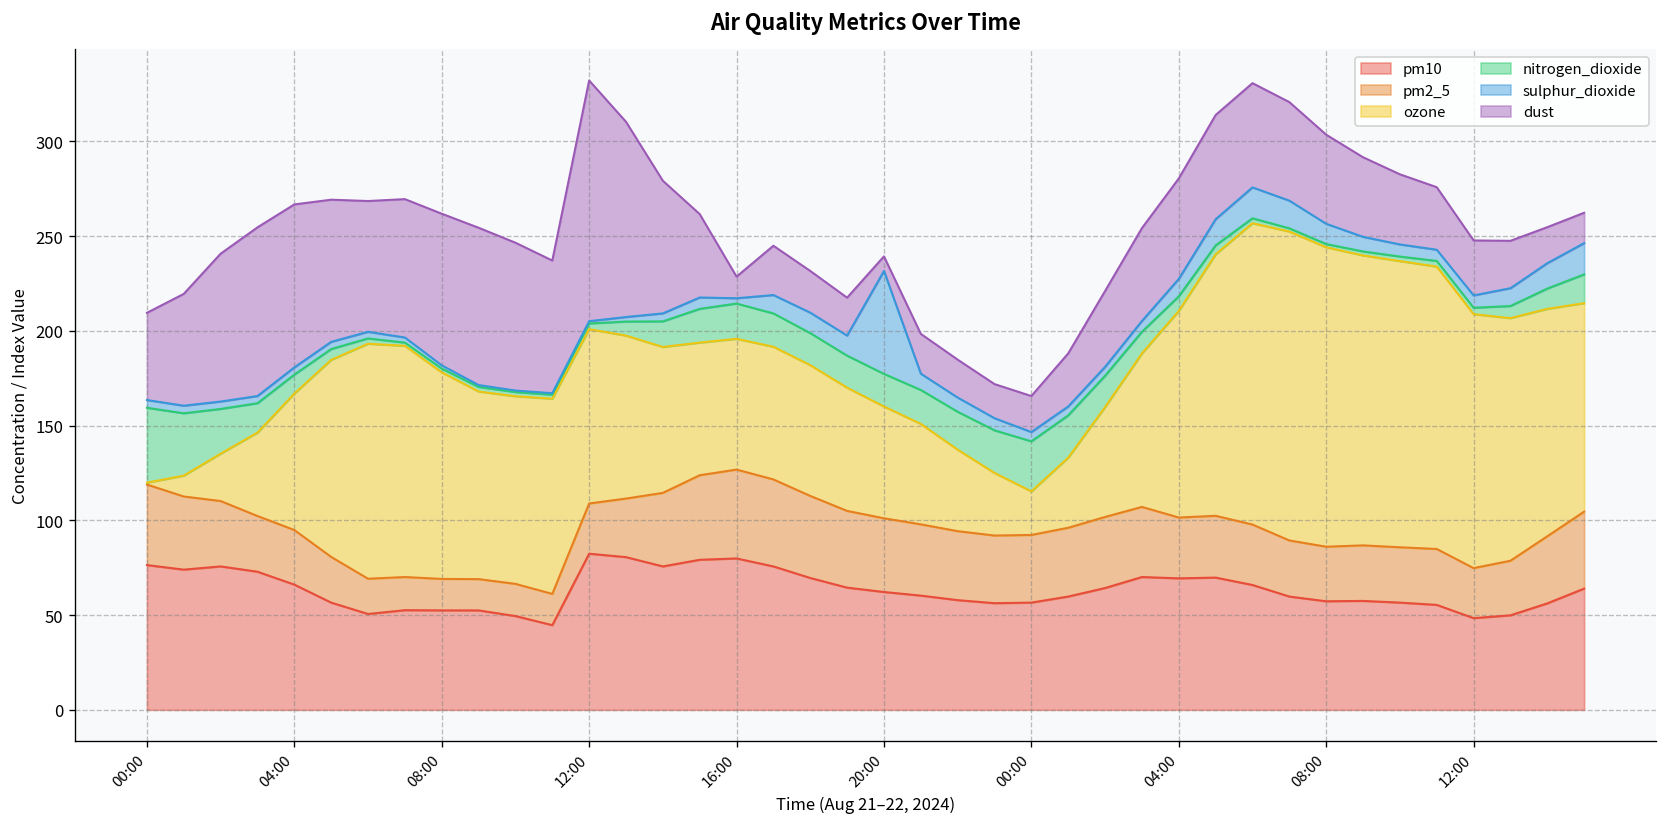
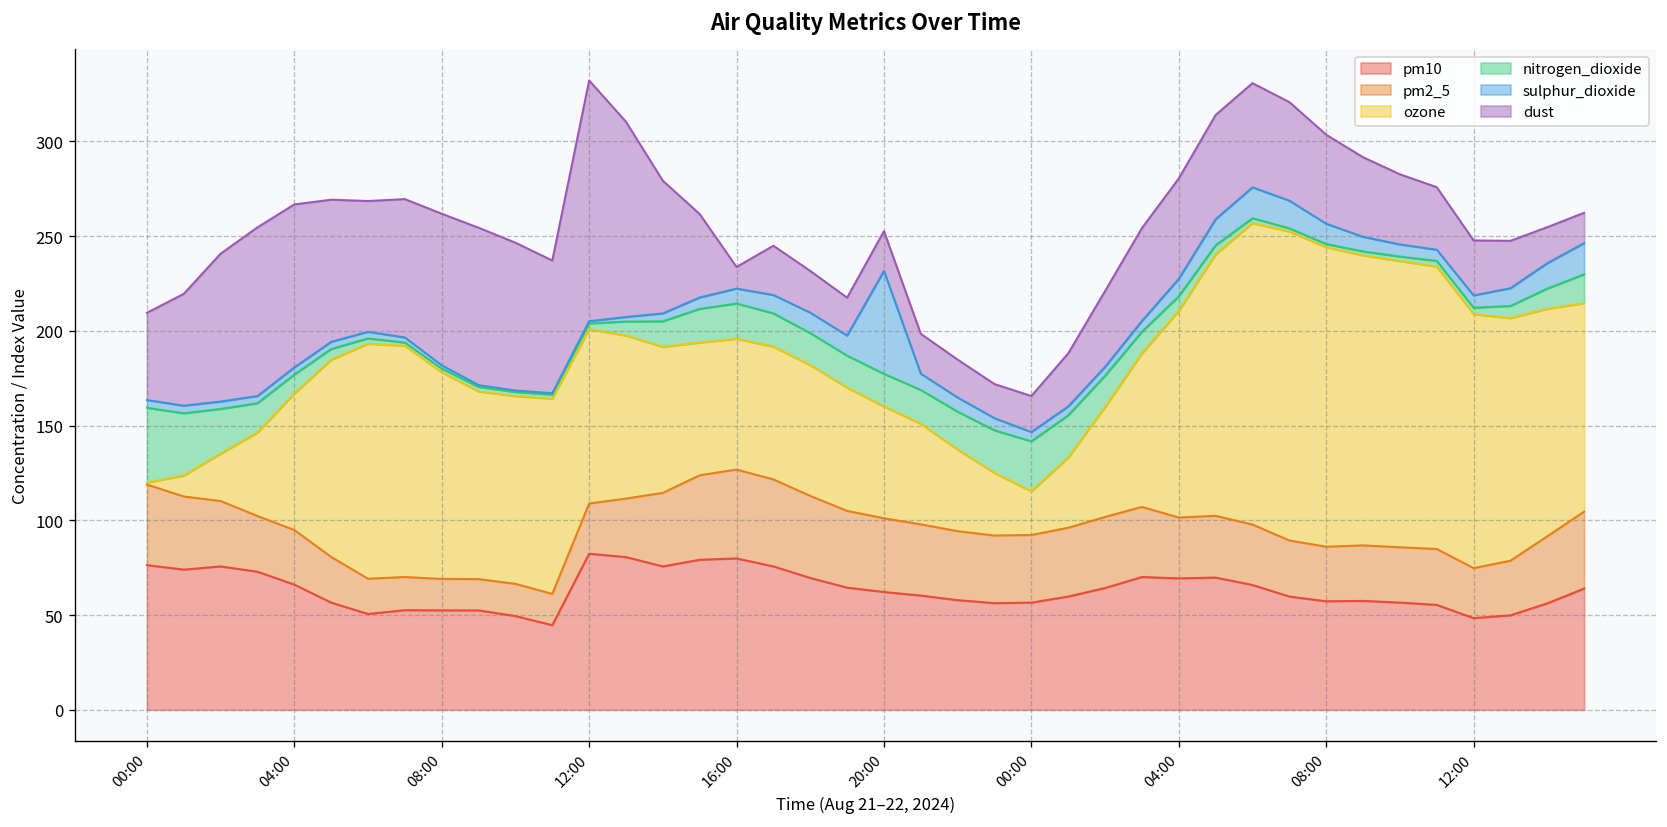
sulphur_dioxide, 16:00: 3 -> 8
dust, 20:00: 8 -> 21
